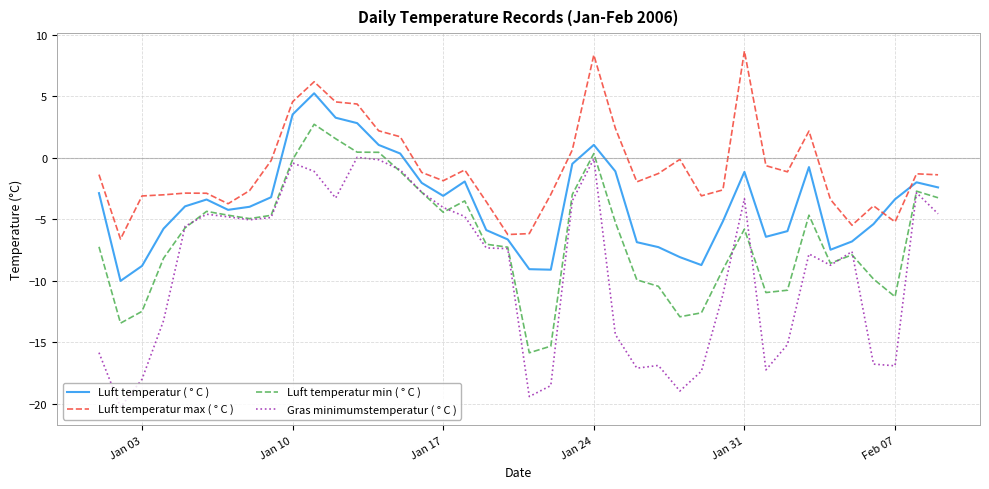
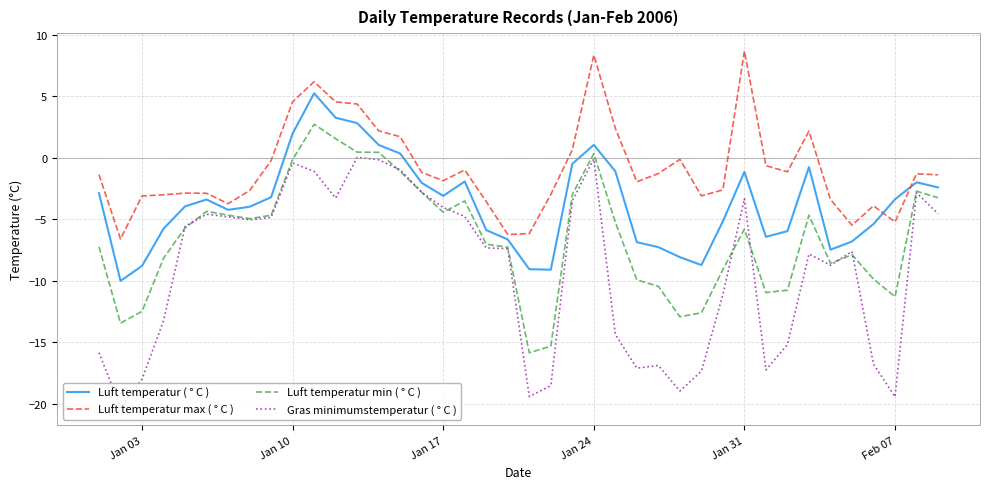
Luft temperatur ( ° C ), Jan 10: 3.5 -> 2.0
Gras minimumstemperatur ( ° C ), Feb 07: -16.9 -> -19.4
